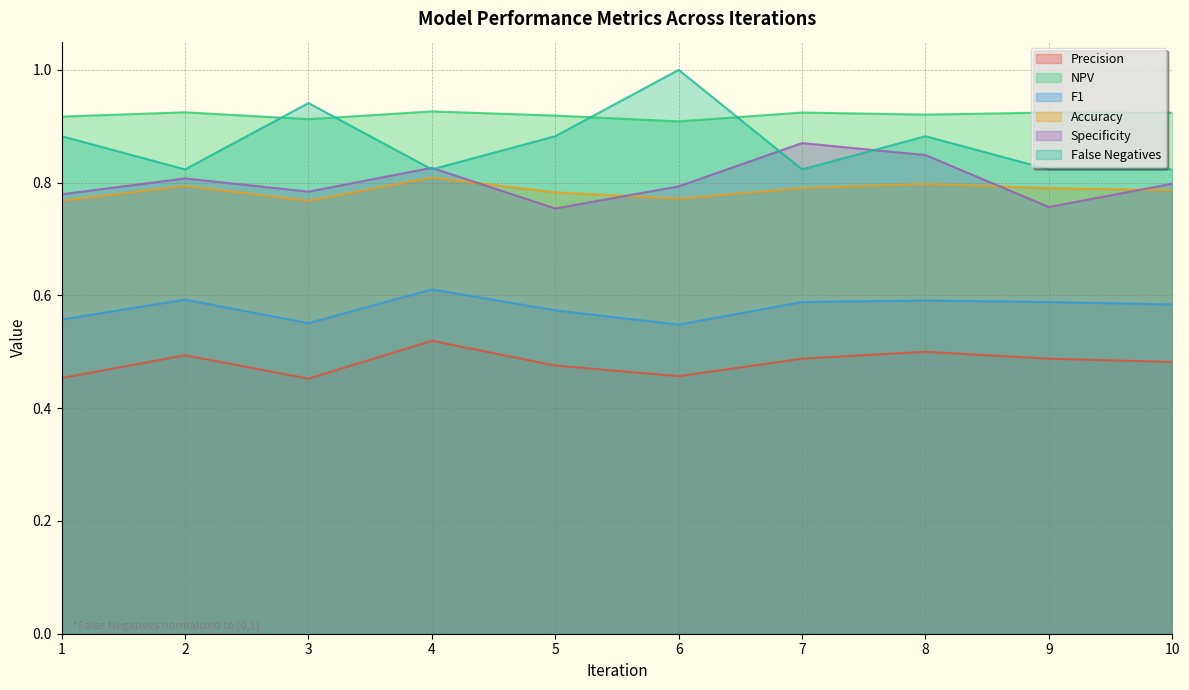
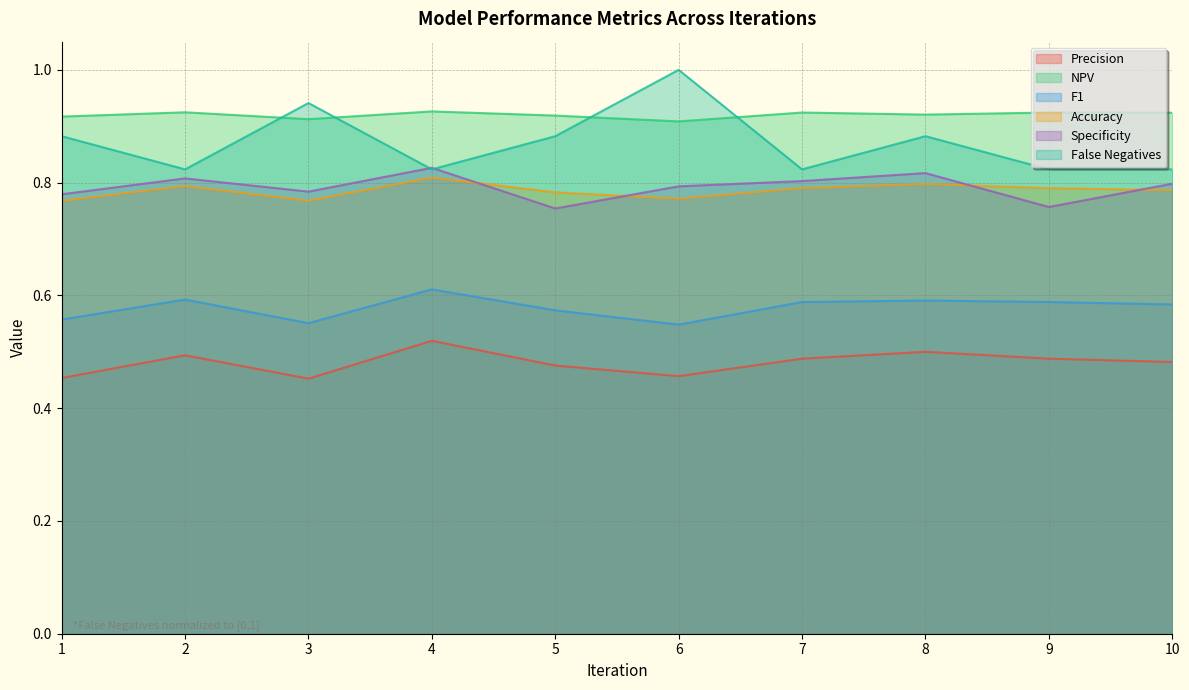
Specificity, 7: 0.87 -> 0.80
Specificity, 8: 0.85 -> 0.82
